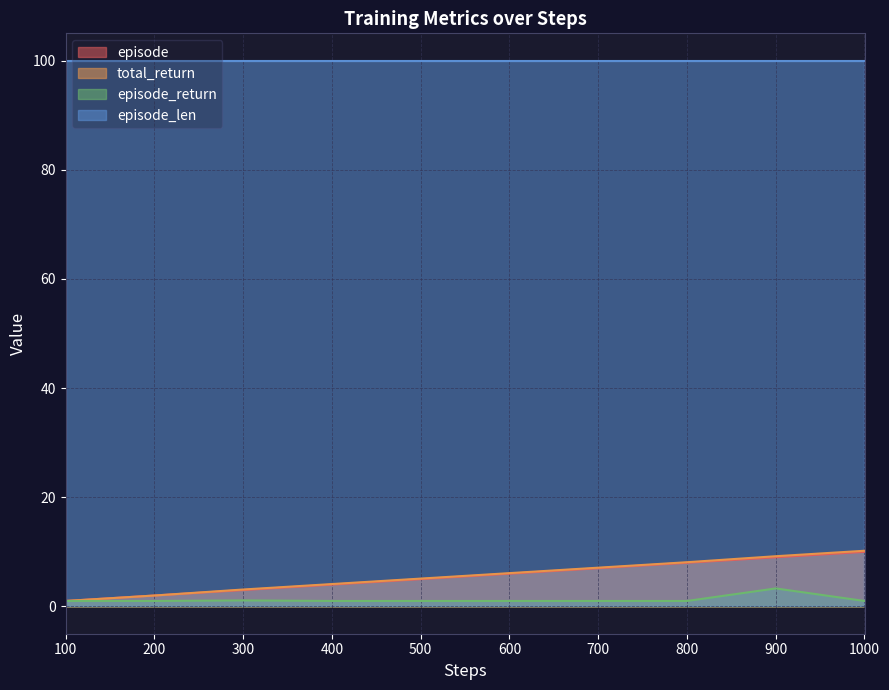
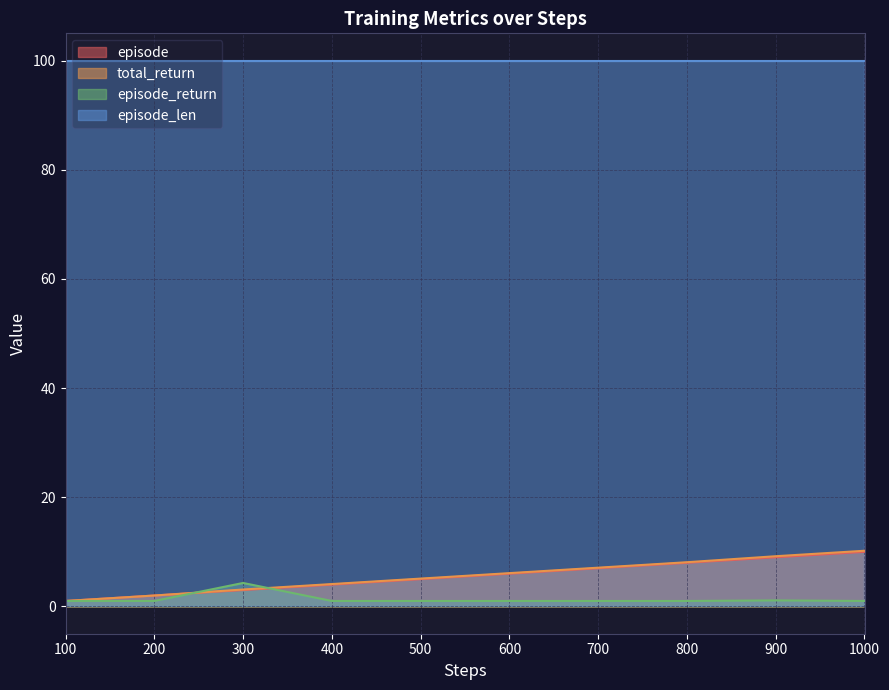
episode_return, 300: 1 -> 4
episode_return, 900: 3 -> 1
